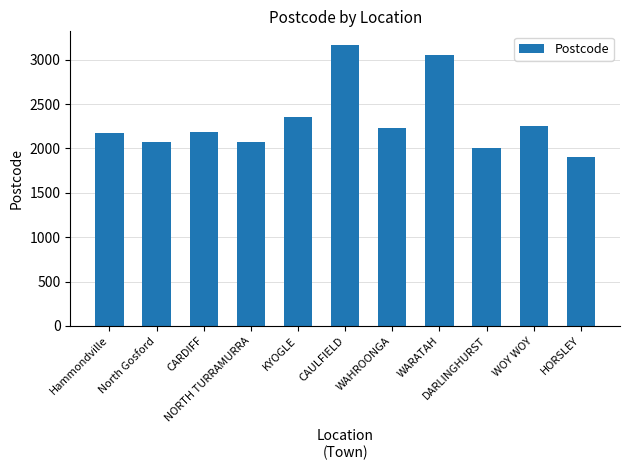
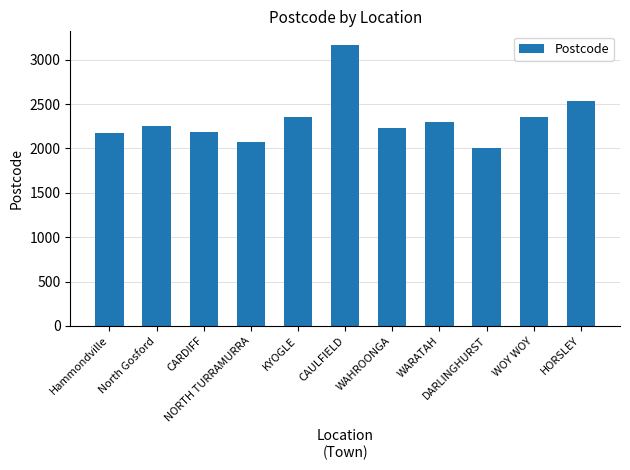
North Gosford: 2100 -> 2300
WARATAH: 3100 -> 2300
WOY WOY: 2300 -> 2400
HORSLEY: 1900 -> 2500
